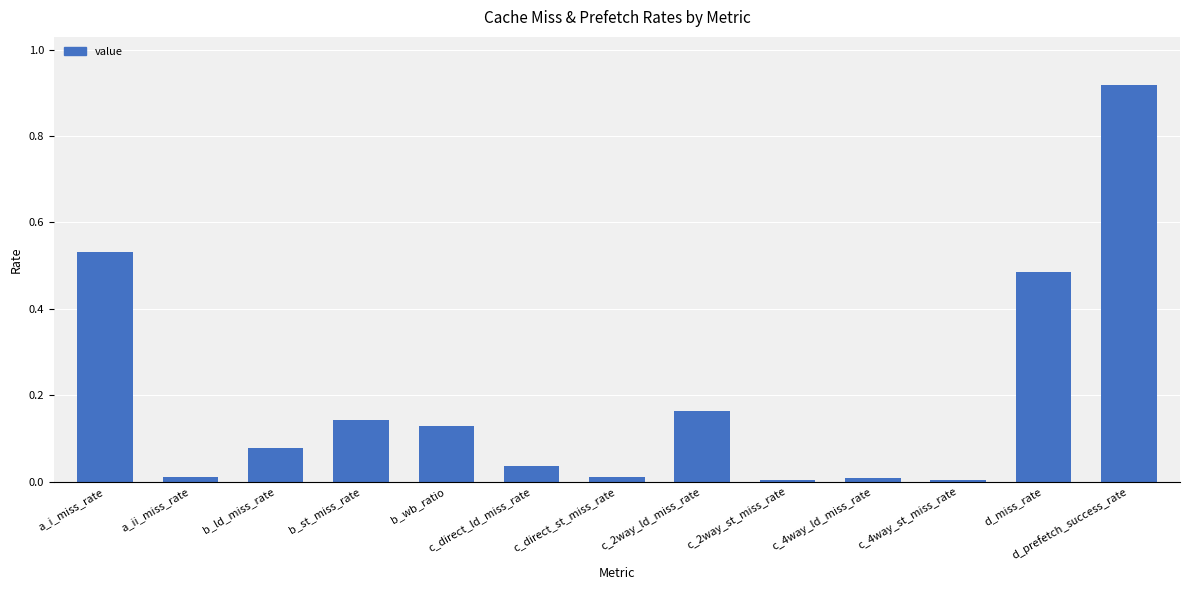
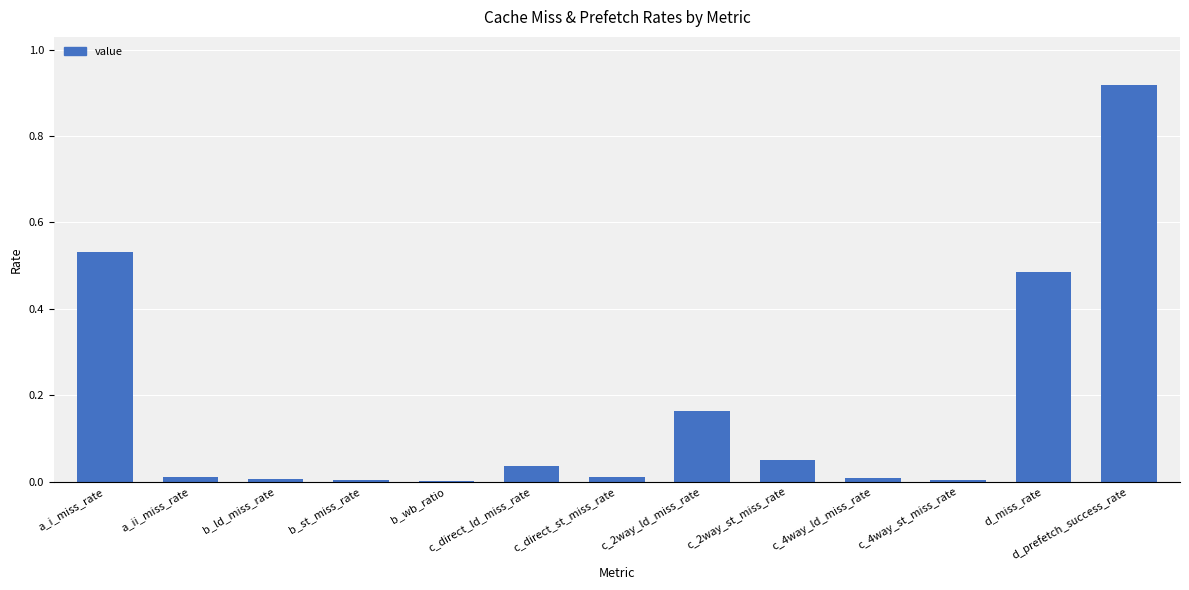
b_ld_miss_rate: 0.08 -> 0.01
b_st_miss_rate: 0.14 -> 0.00
b_wb_ratio: 0.13 -> 0.00
c_2way_st_miss_rate: 0.00 -> 0.05
